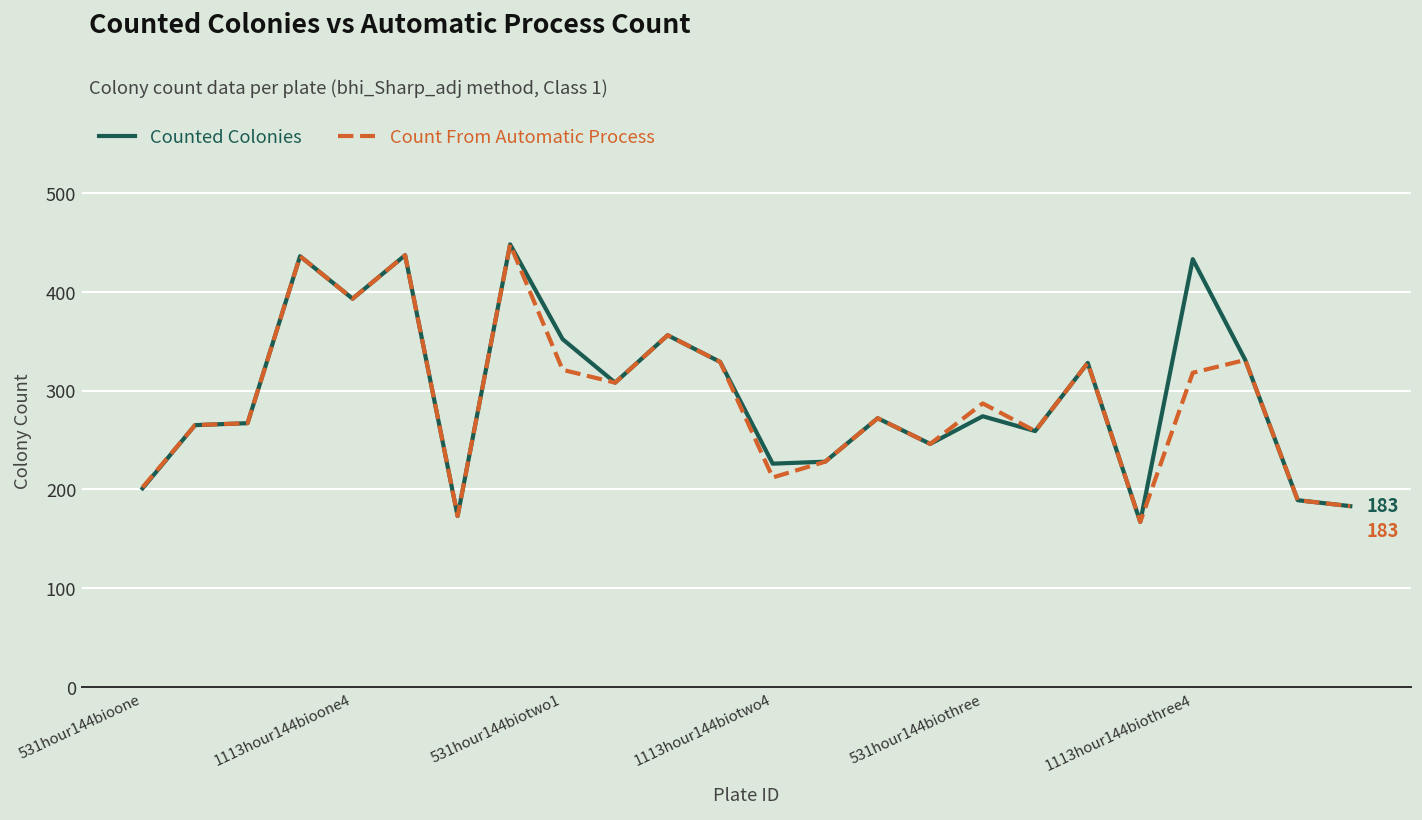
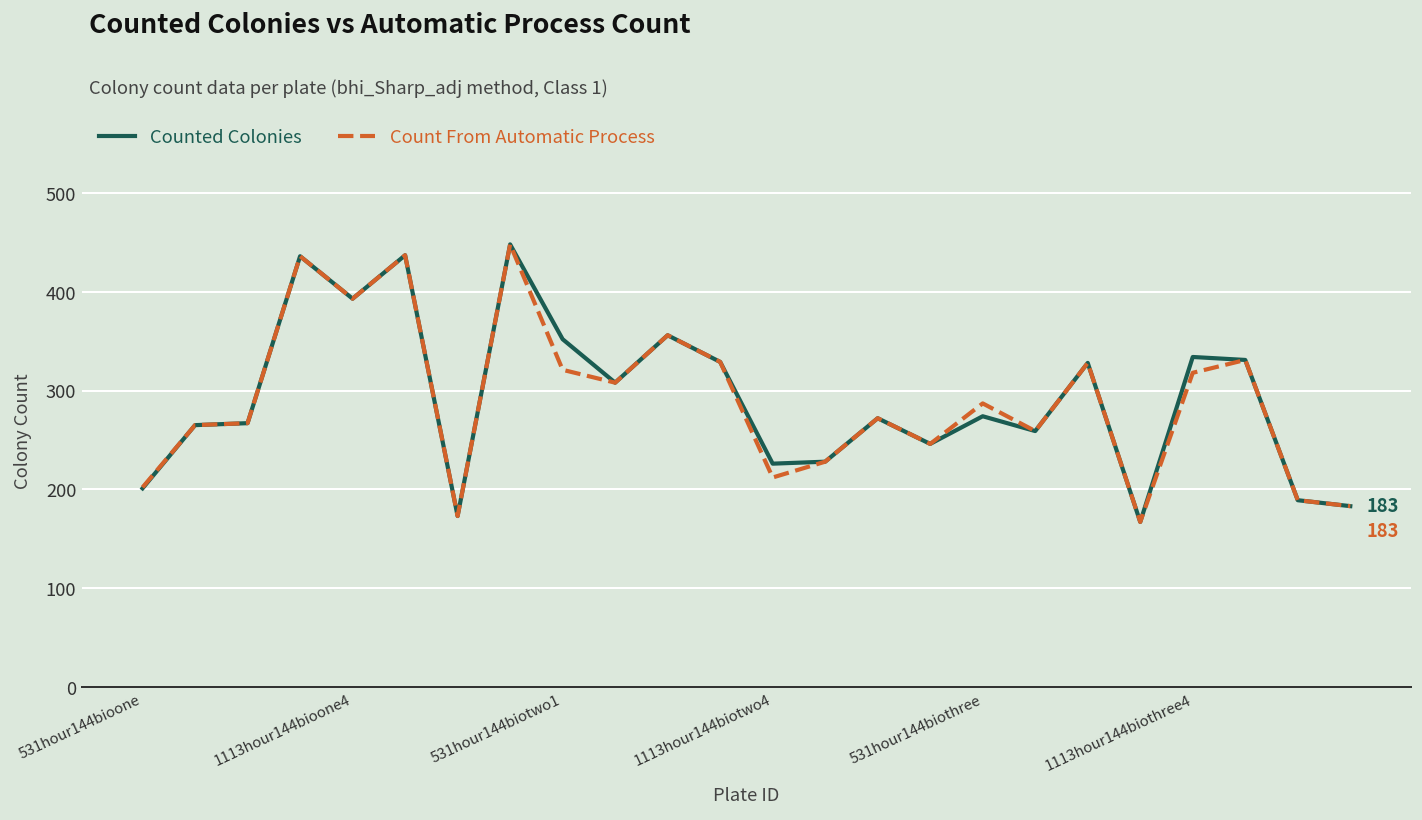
Counted Colonies, 1113hour144biothree4: 430 -> 330
